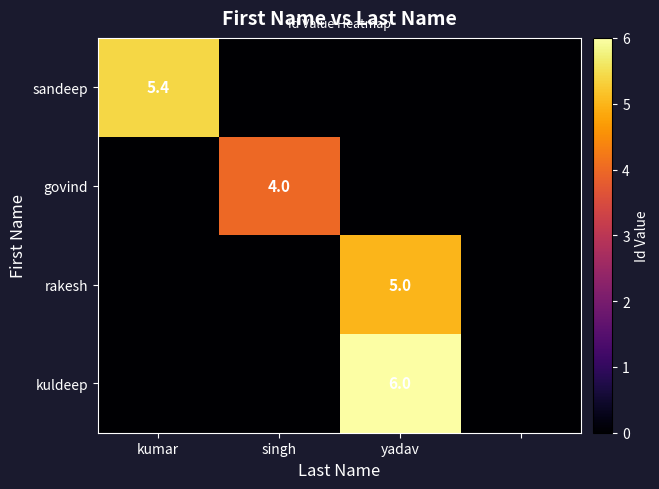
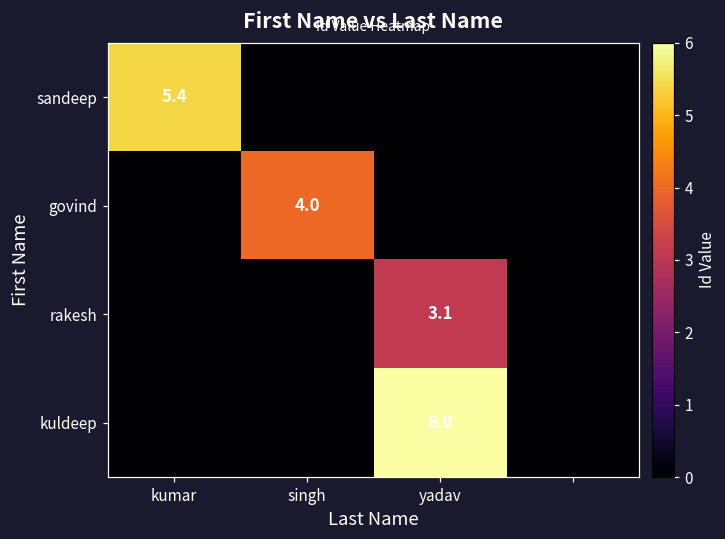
rakesh, yadav: 5.0 -> 3.1
